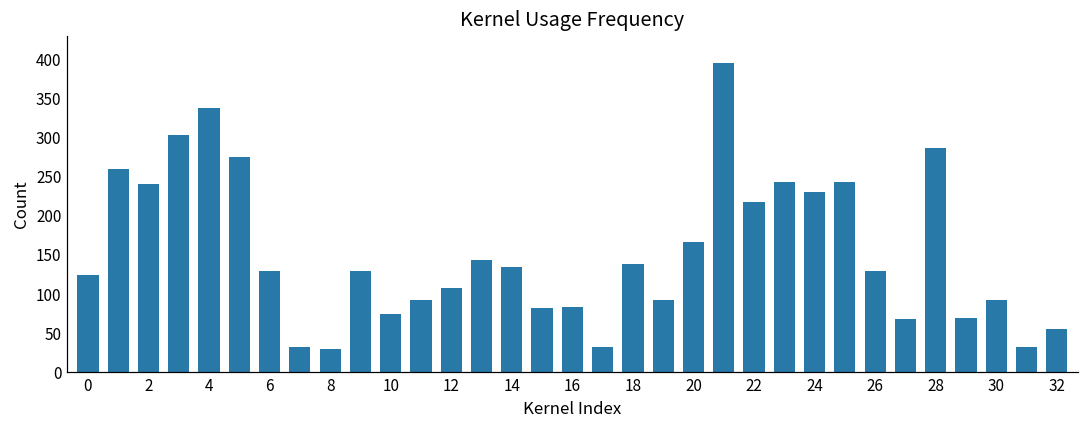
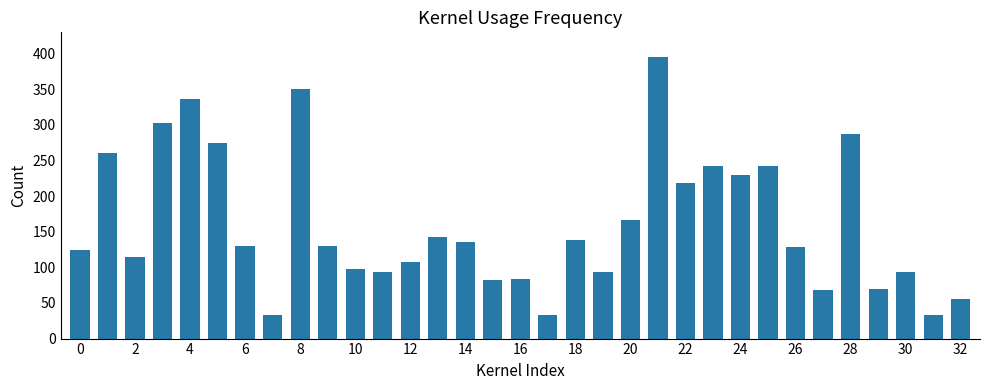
2: 240 -> 110
8: 30 -> 350
10: 70 -> 100
